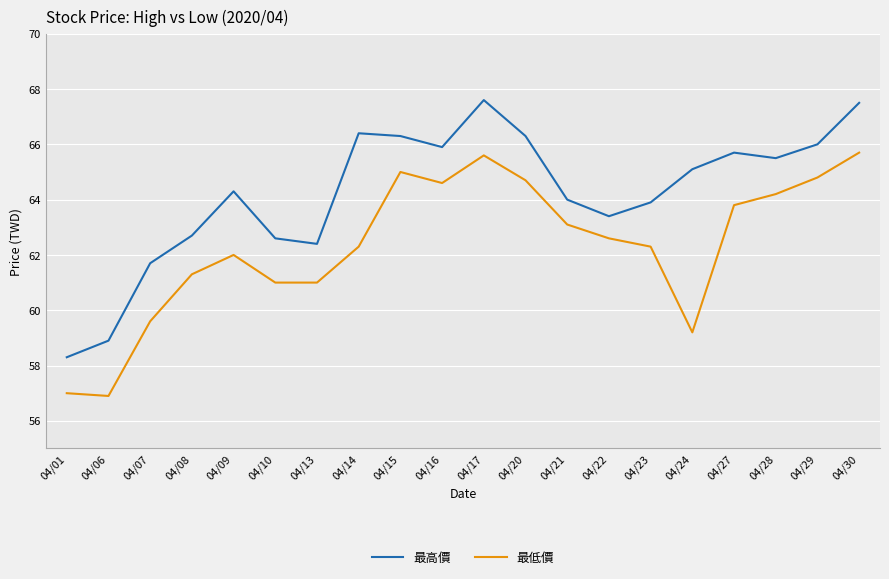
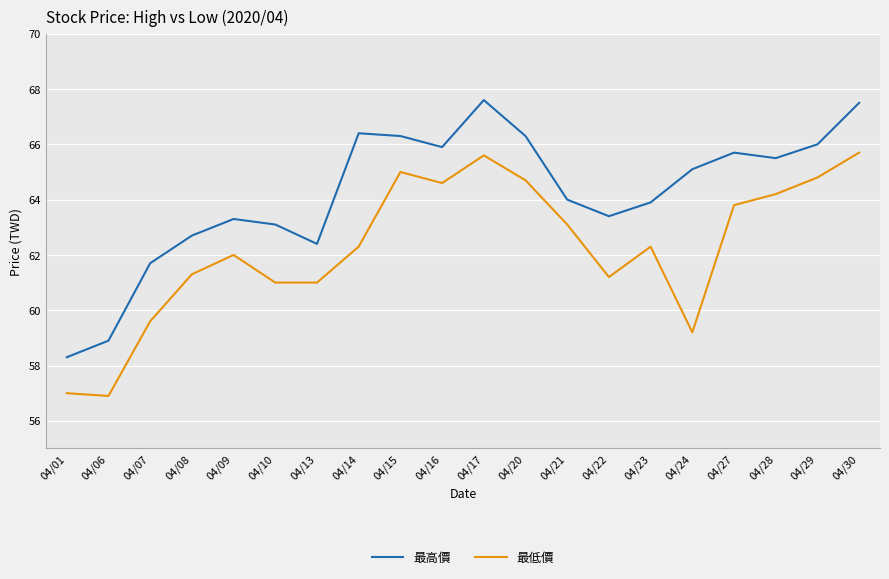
最高價, 04/09: 64.3 -> 63.3
最高價, 04/10: 62.6 -> 63.1
最低價, 04/22: 62.6 -> 61.2
